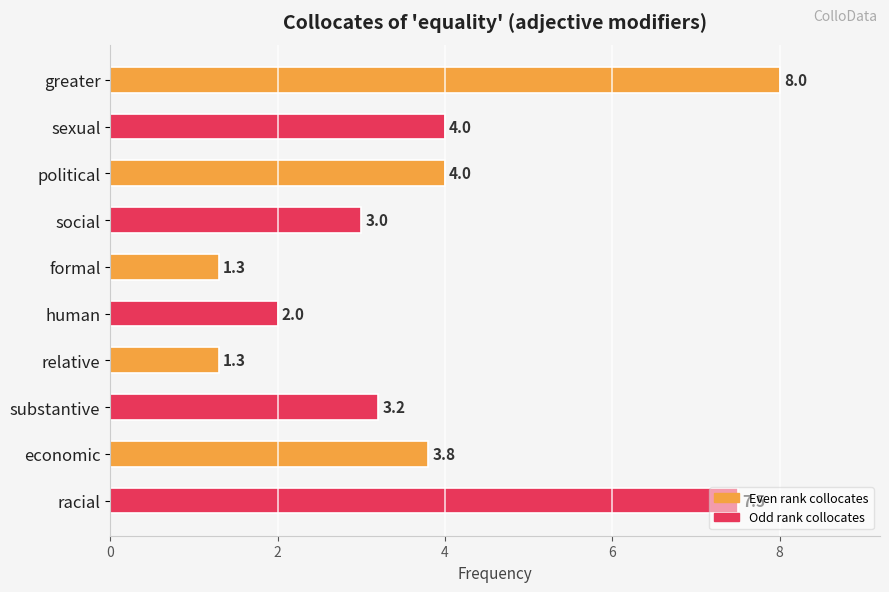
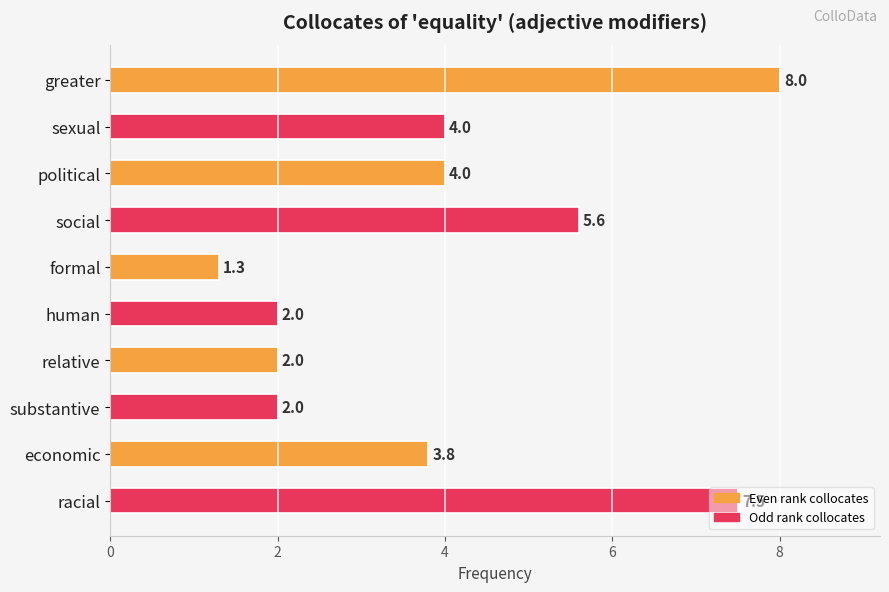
social: 3.0 -> 5.6
relative: 1.3 -> 2.0
substantive: 3.2 -> 2.0
